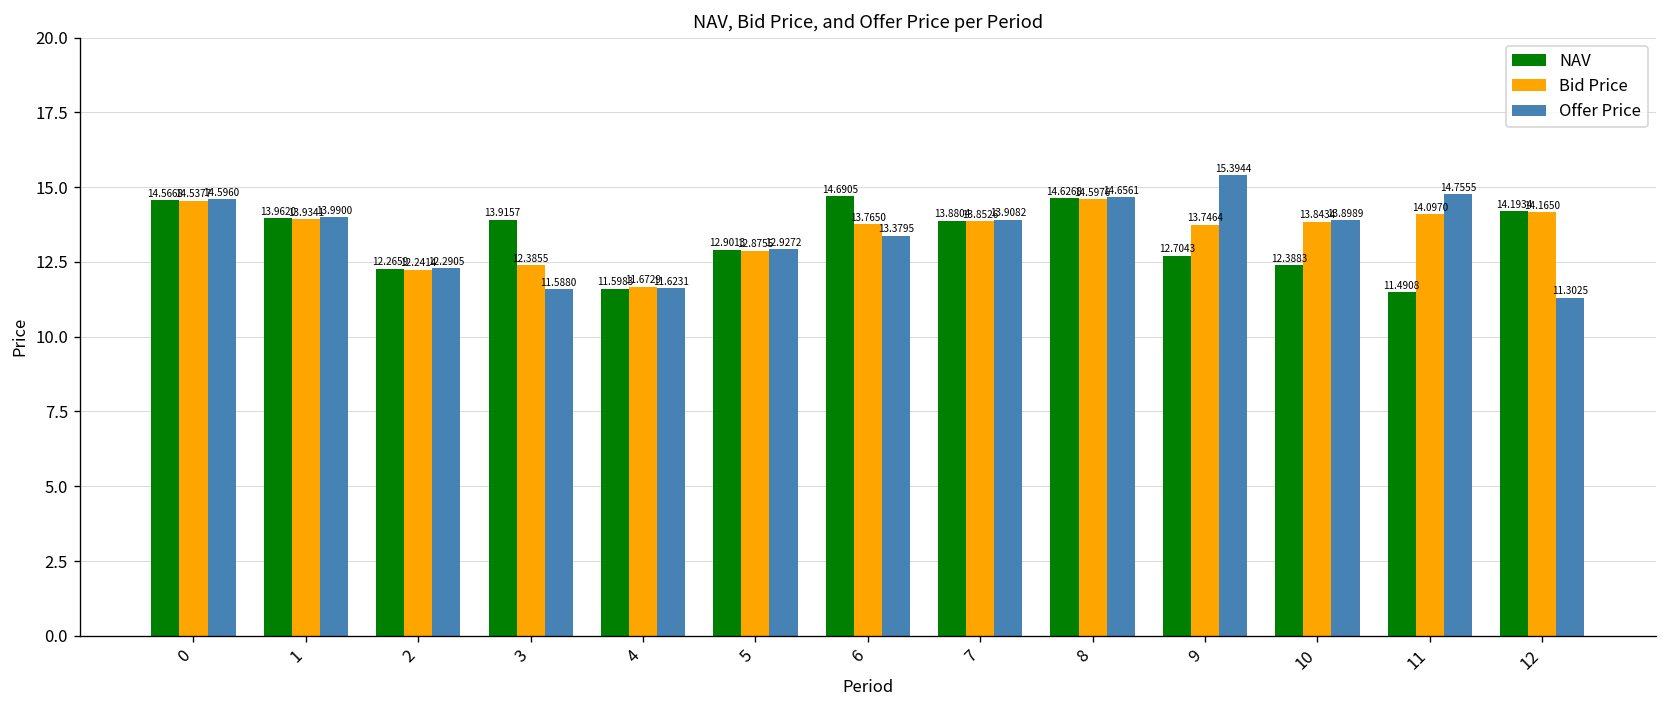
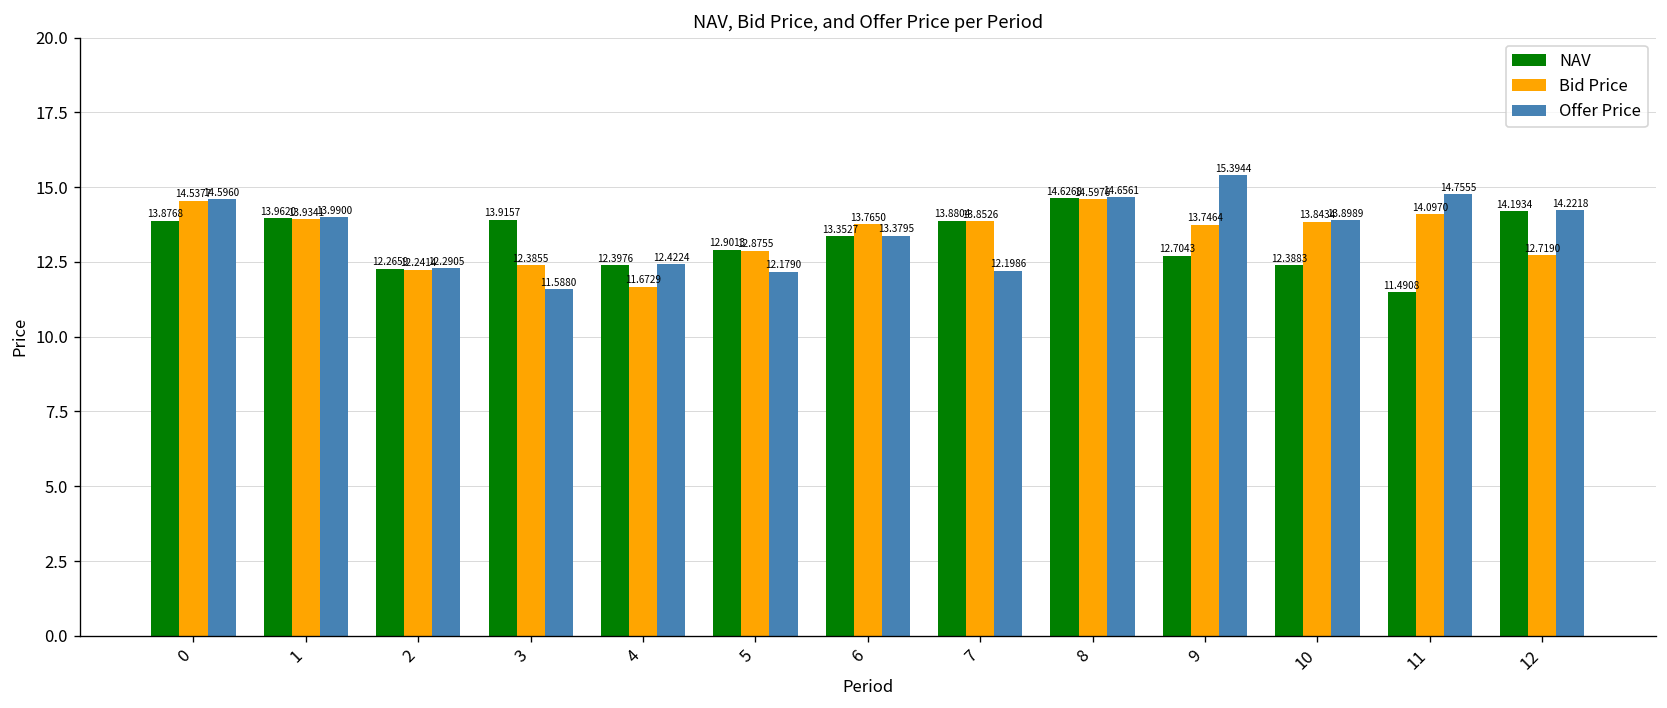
NAV, 0: 14.5668 -> 13.8768
NAV, 4: 11.5983 -> 12.3976
Offer Price, 4: 11.6231 -> 12.4224
Offer Price, 5: 12.9272 -> 12.1790
NAV, 6: 14.6905 -> 13.3527
Offer Price, 7: 13.9082 -> 12.1986
Bid Price, 12: 14.1650 -> 12.7190
Offer Price, 12: 11.3025 -> 14.2218
